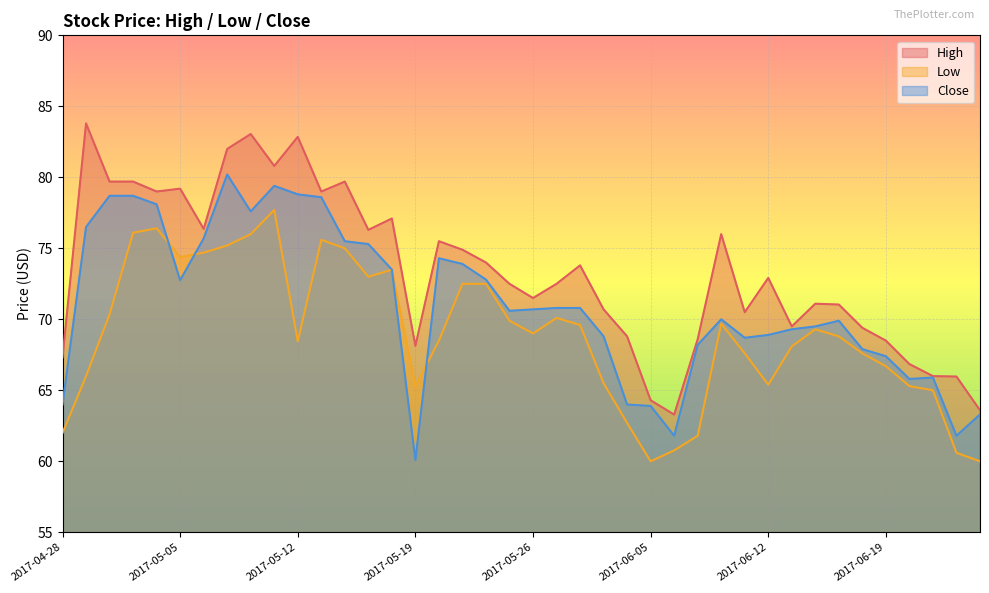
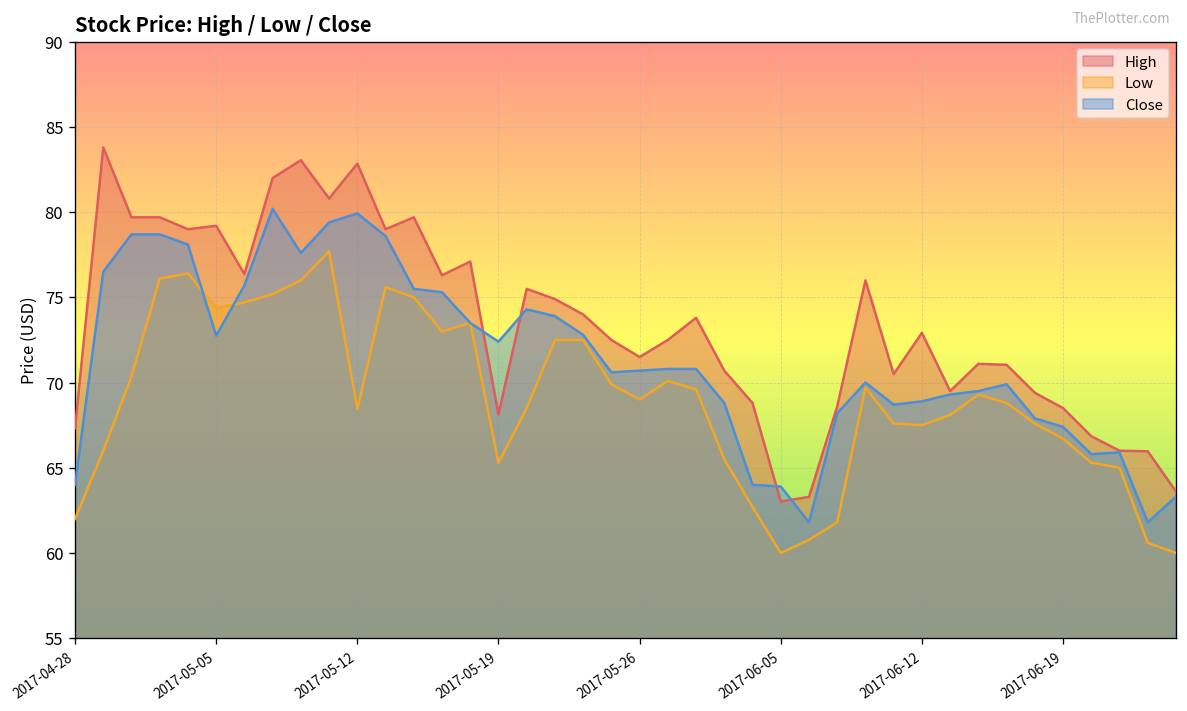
Close, 2017-05-12: 78.8 -> 79.9
Close, 2017-05-19: 60.1 -> 72.4
High, 2017-06-05: 64.3 -> 63.0
Low, 2017-06-12: 65.4 -> 67.5
